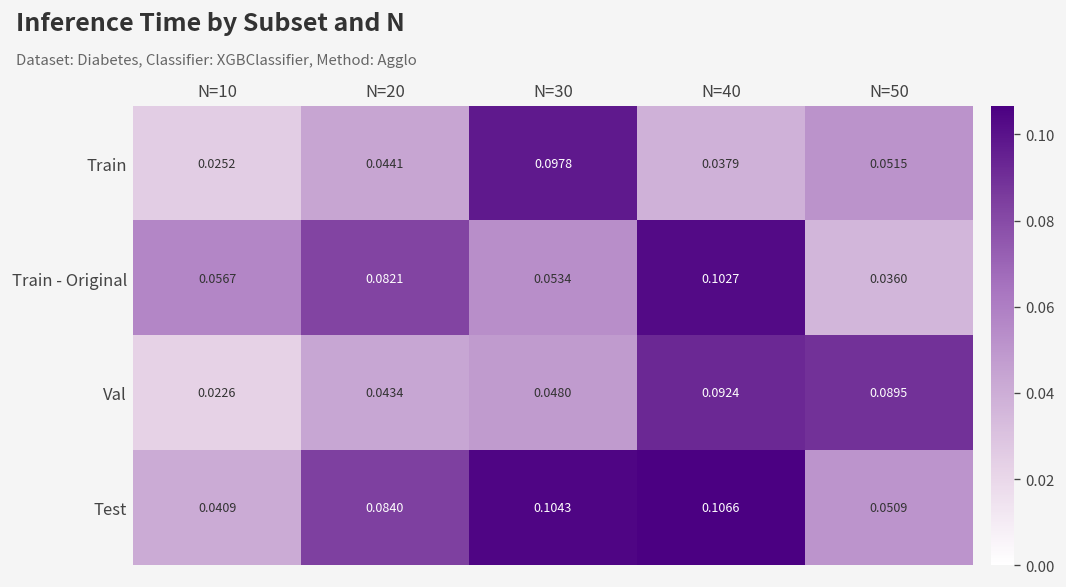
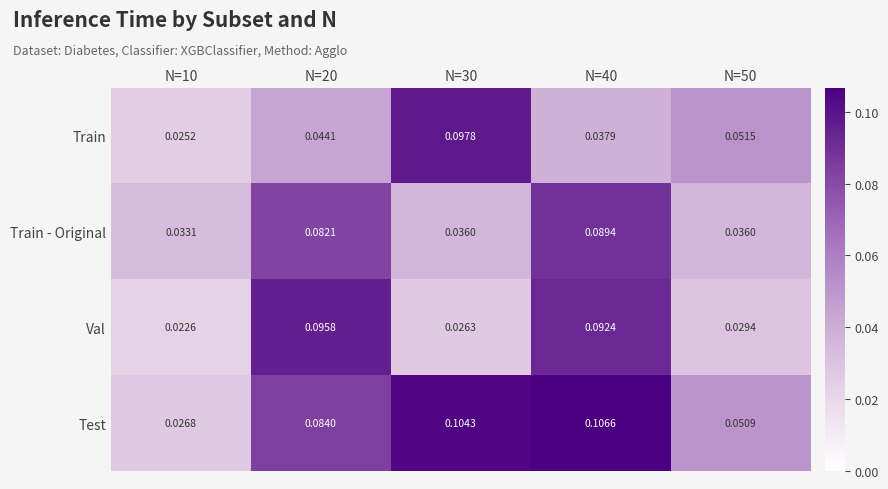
Train - Original, N=10: 0.0567 -> 0.0331
Train - Original, N=30: 0.0534 -> 0.0360
Train - Original, N=40: 0.1027 -> 0.0894
Val, N=20: 0.0434 -> 0.0958
Val, N=30: 0.0480 -> 0.0263
Val, N=50: 0.0895 -> 0.0294
Test, N=10: 0.0409 -> 0.0268
